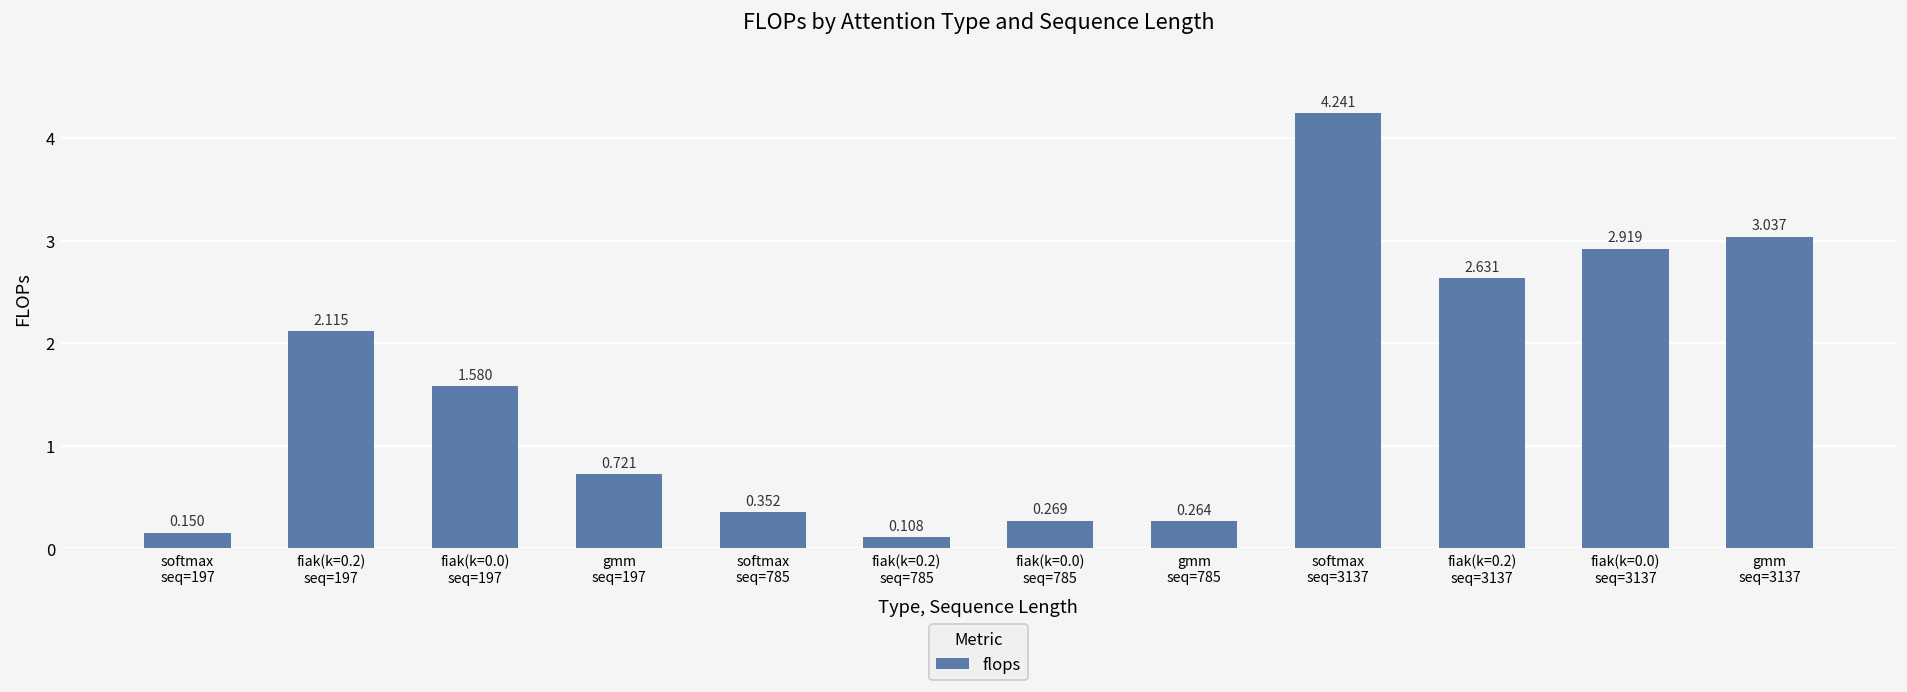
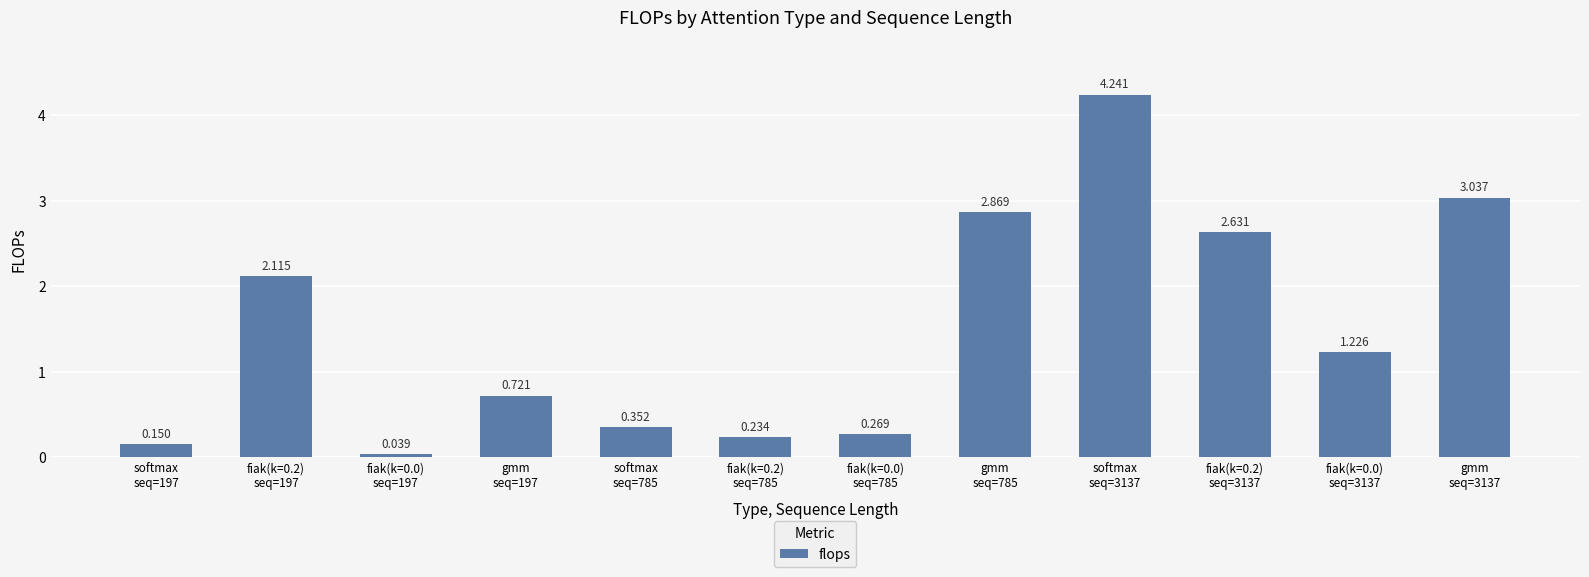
fiak(k=0.0) seq=197: 1.580 -> 0.039
fiak(k=0.2) seq=785: 0.108 -> 0.234
gmm seq=785: 0.264 -> 2.869
fiak(k=0.0) seq=3137: 2.919 -> 1.226
